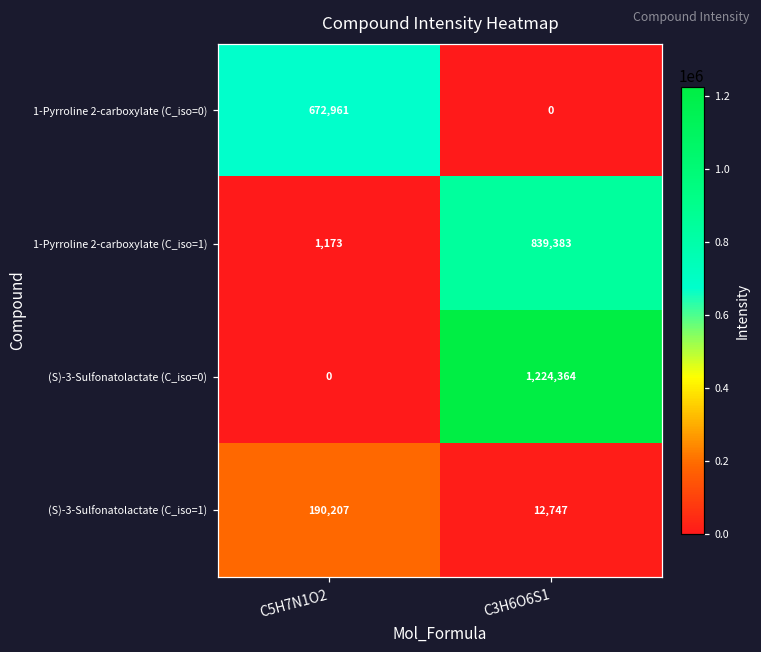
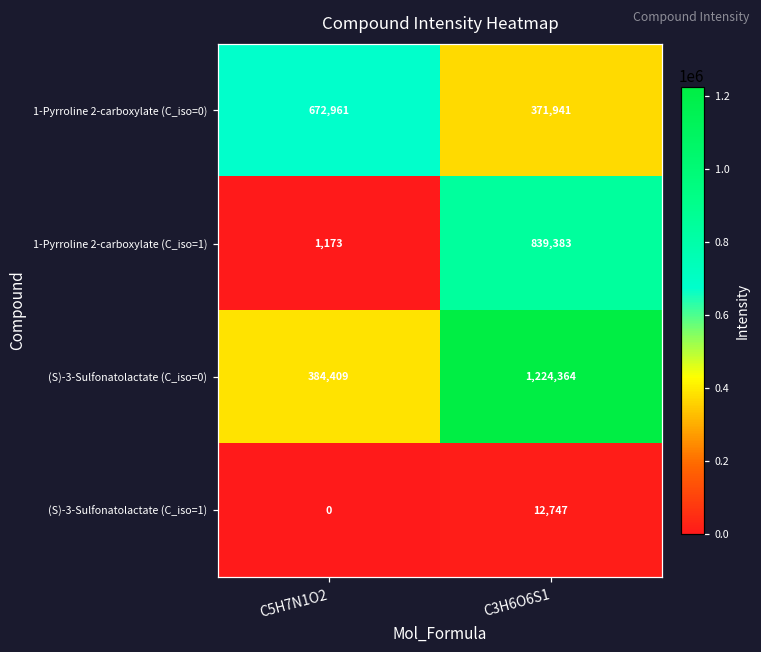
1-Pyrroline 2-carboxylate (C_iso=0), C3H6O6S1: 0 -> 371,941
(S)-3-Sulfonatolactate (C_iso=0), C5H7N1O2: 0 -> 384,409
(S)-3-Sulfonatolactate (C_iso=1), C5H7N1O2: 190,207 -> 0
